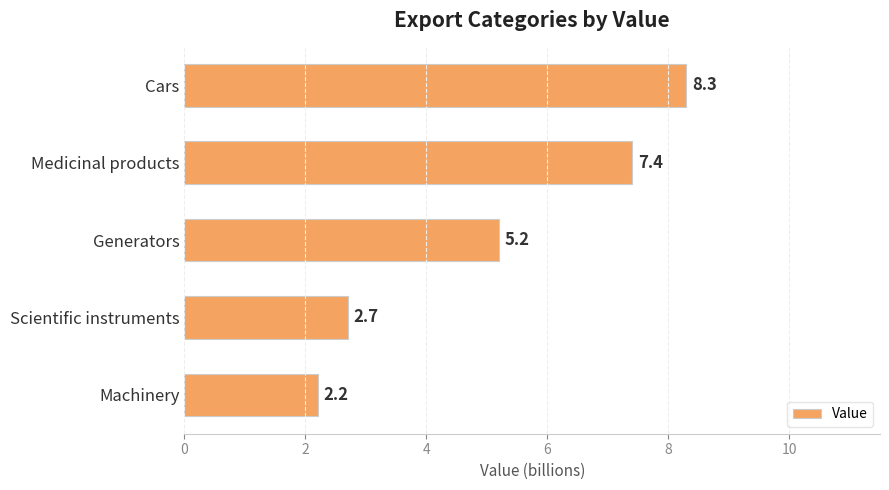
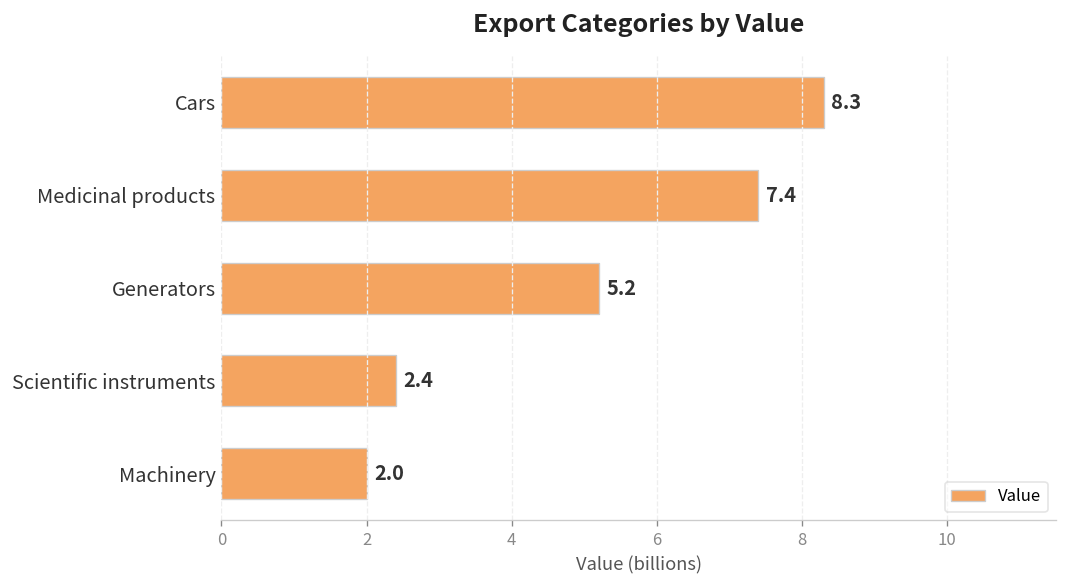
Scientific instruments: 2.7 -> 2.4
Machinery: 2.2 -> 2.0
